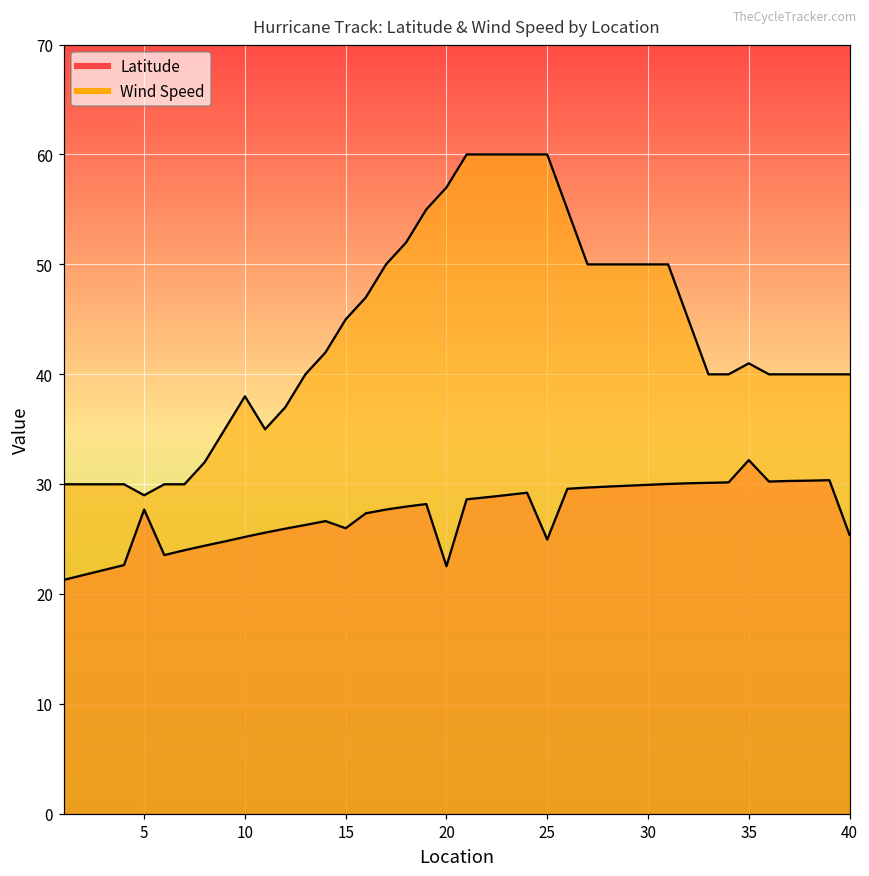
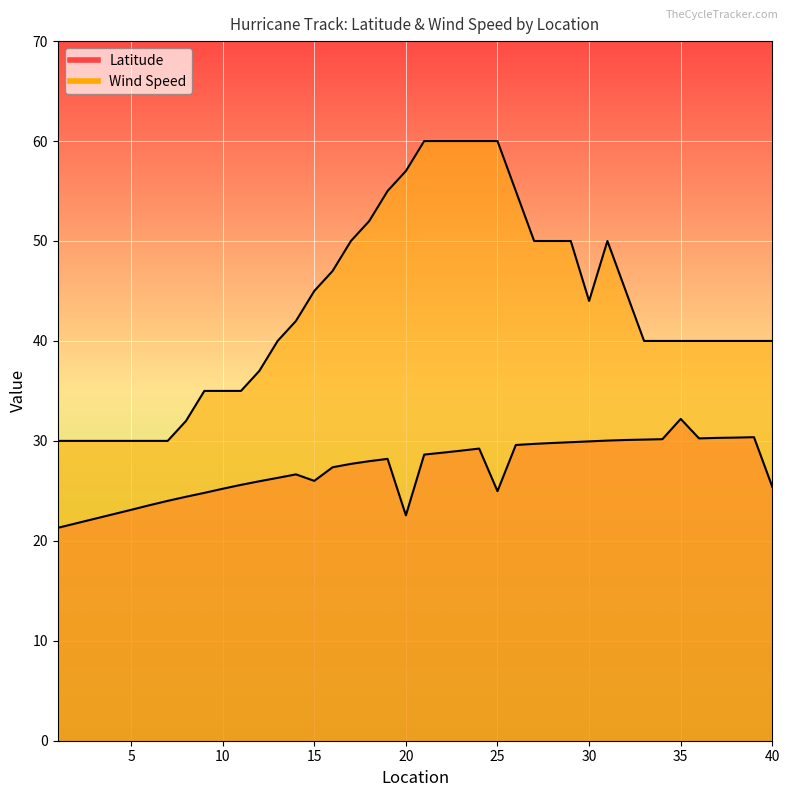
Latitude, 5: 28 -> 23
Wind Speed, 5: 29 -> 30
Wind Speed, 10: 38 -> 35
Wind Speed, 30: 50 -> 44
Wind Speed, 35: 41 -> 40
